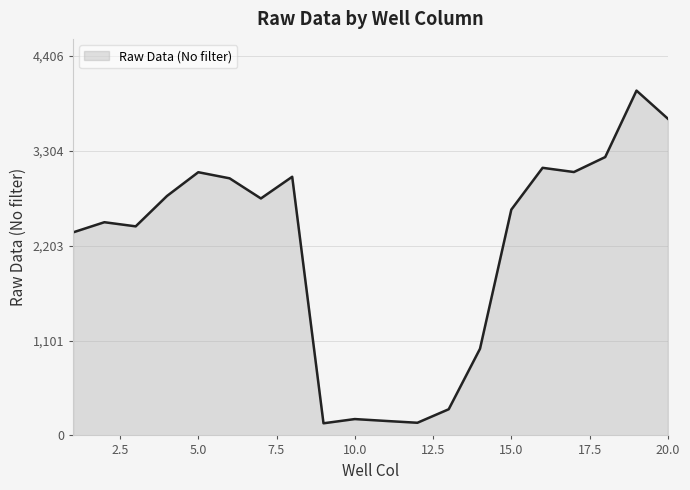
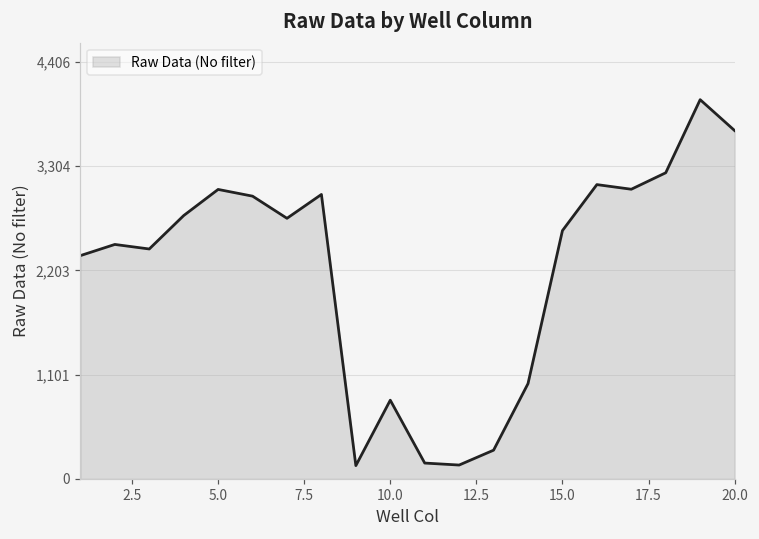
10.0: 200 -> 800
